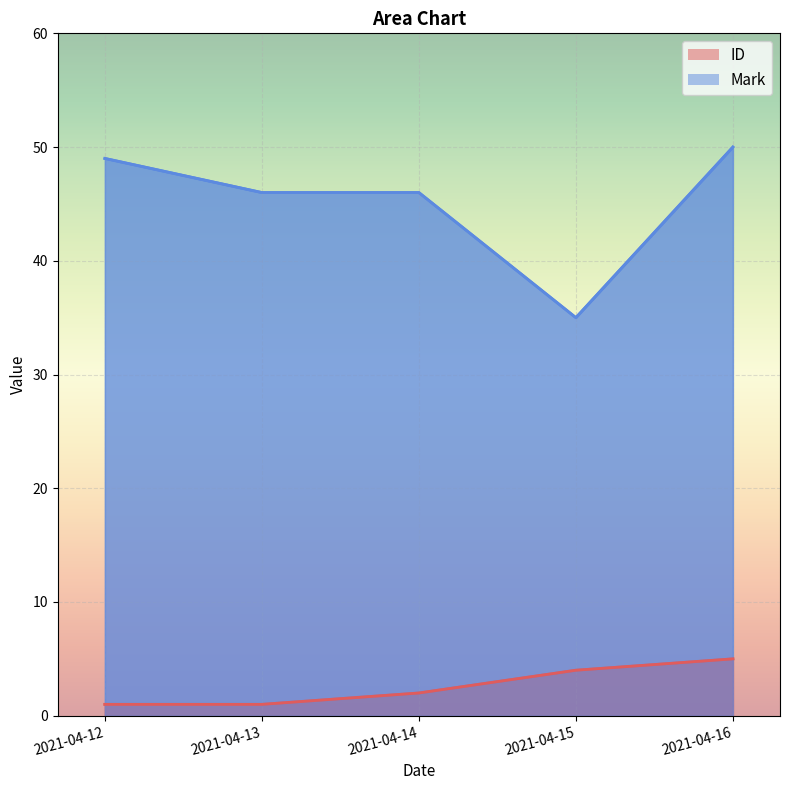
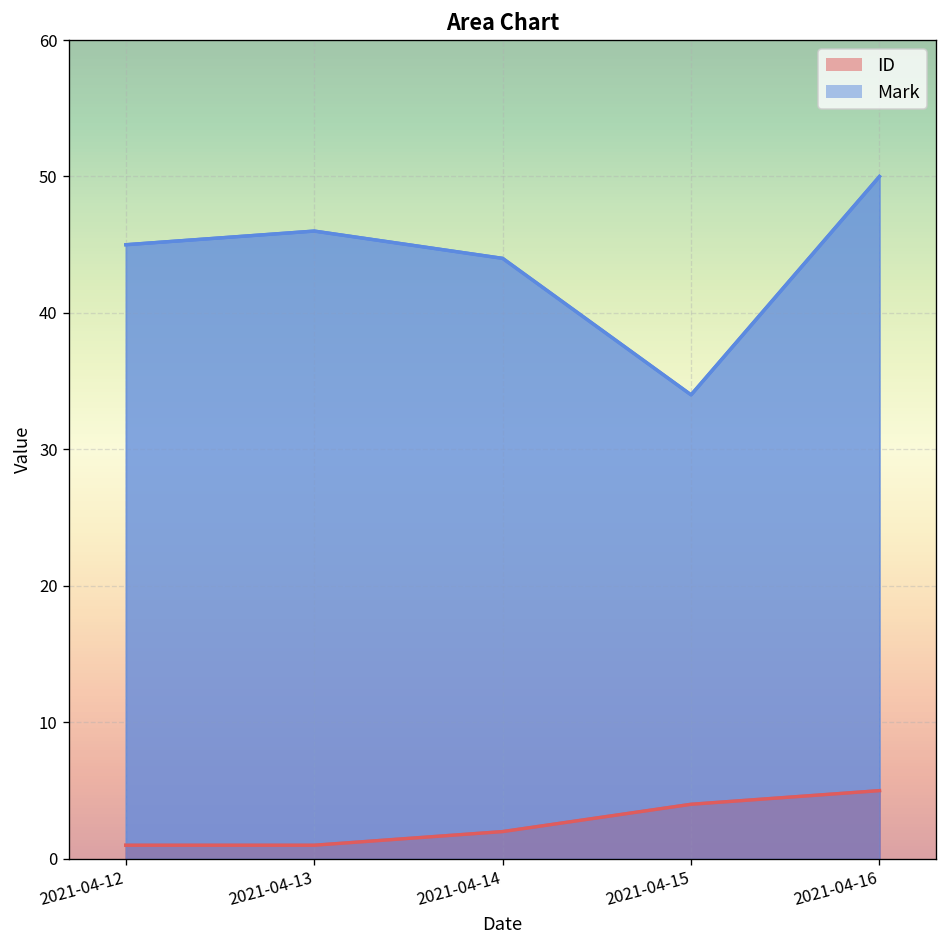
Mark, 2021-04-12: 49 -> 45
Mark, 2021-04-14: 46 -> 44
Mark, 2021-04-15: 35 -> 34
